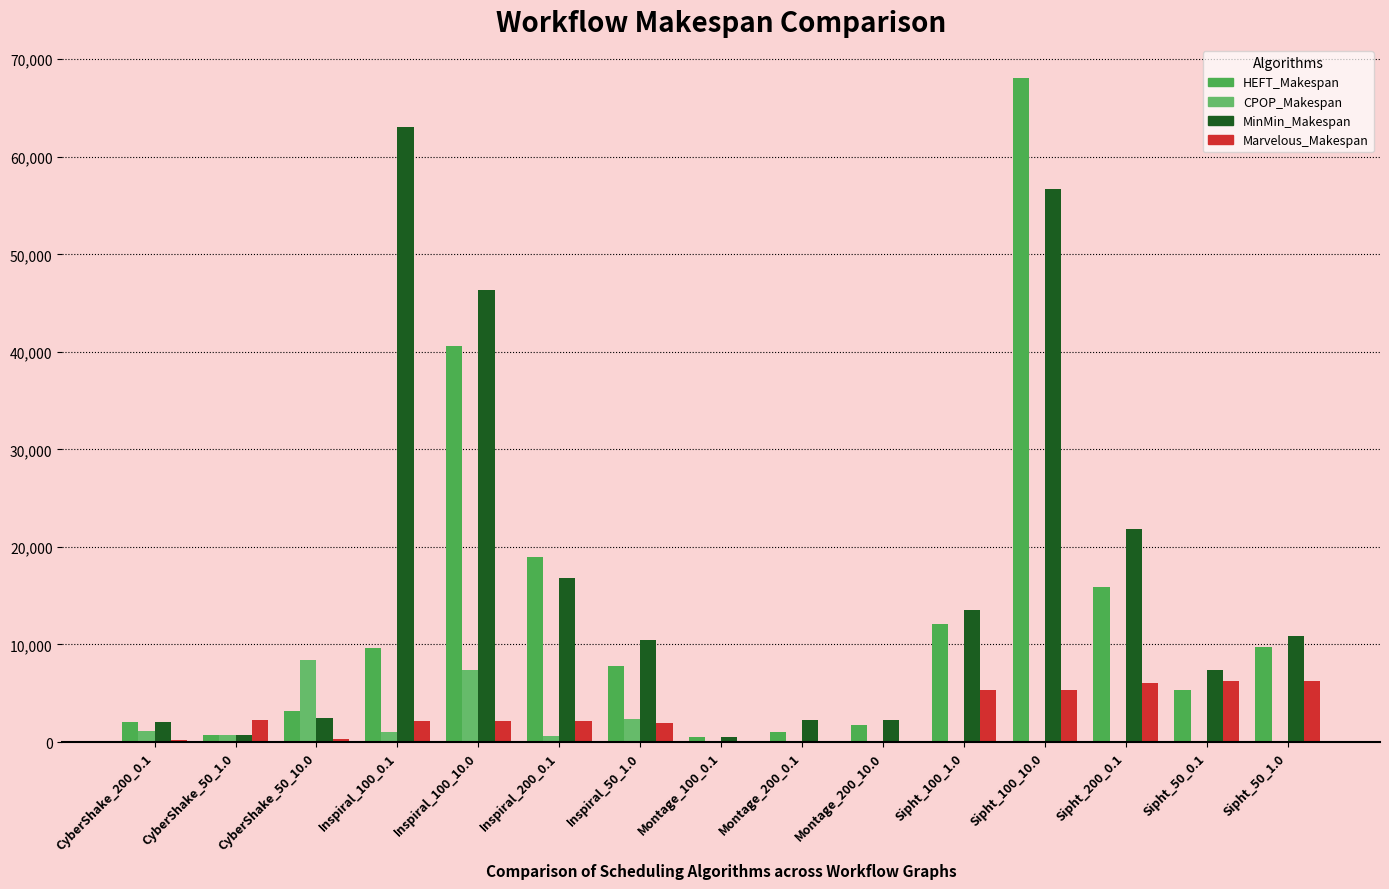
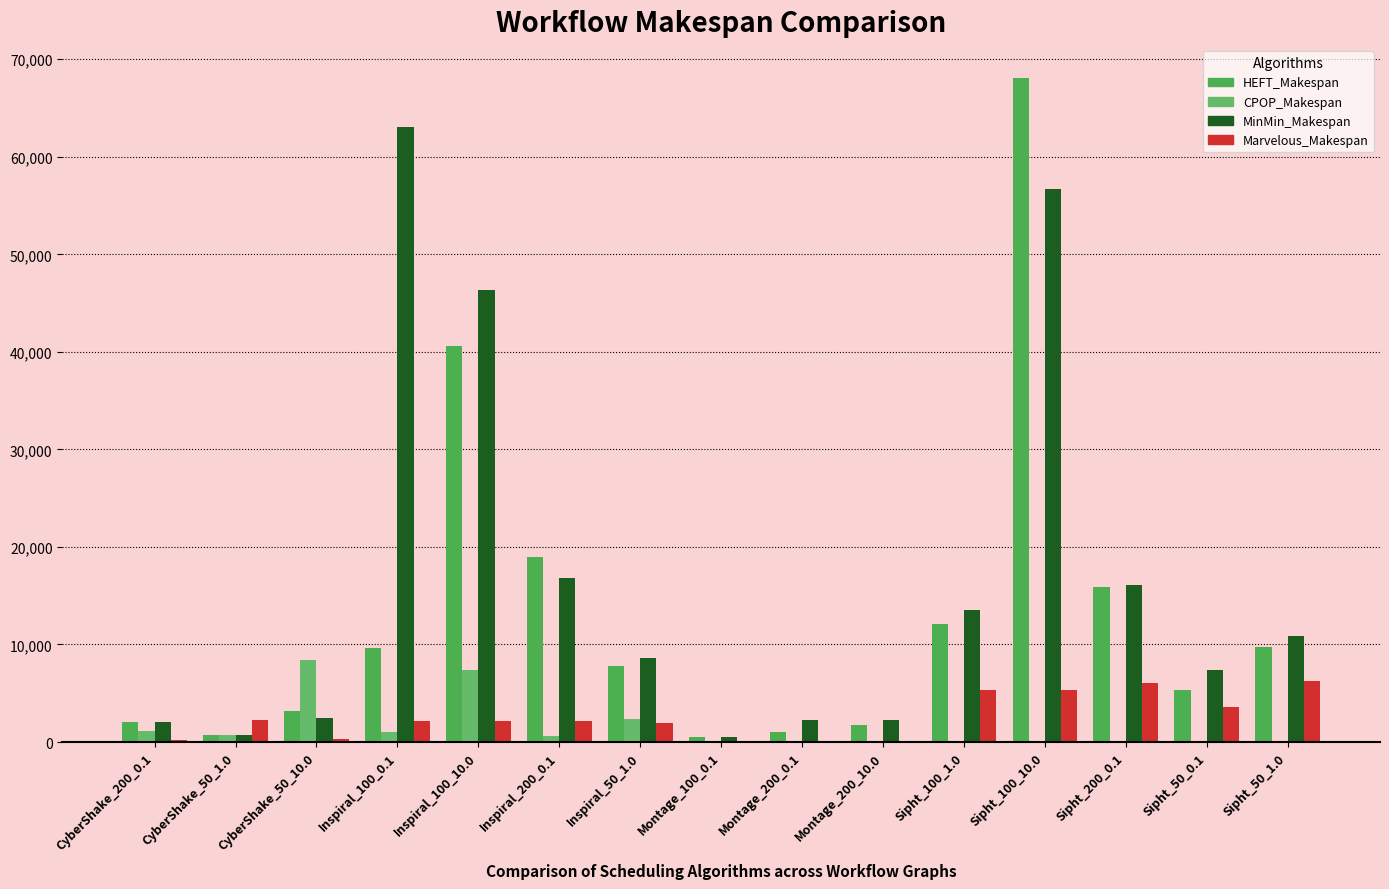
MinMin_Makespan, Inspiral_50_1.0: 11,000 -> 9,000
MinMin_Makespan, Sipht_200_0.1: 22,000 -> 16,000
Marvelous_Makespan, Sipht_50_0.1: 6,000 -> 4,000
